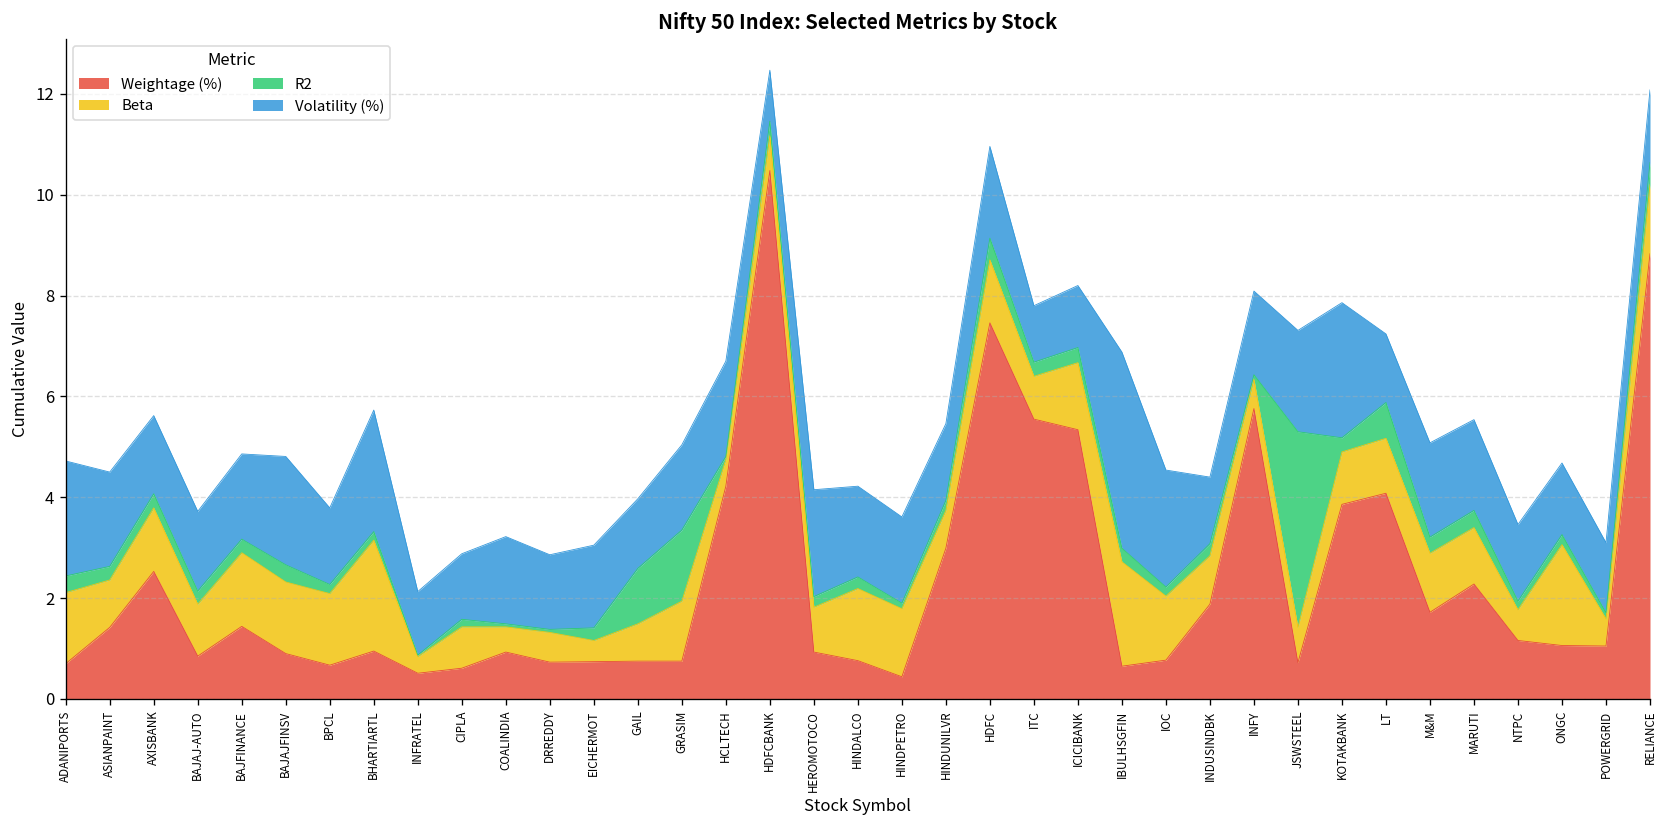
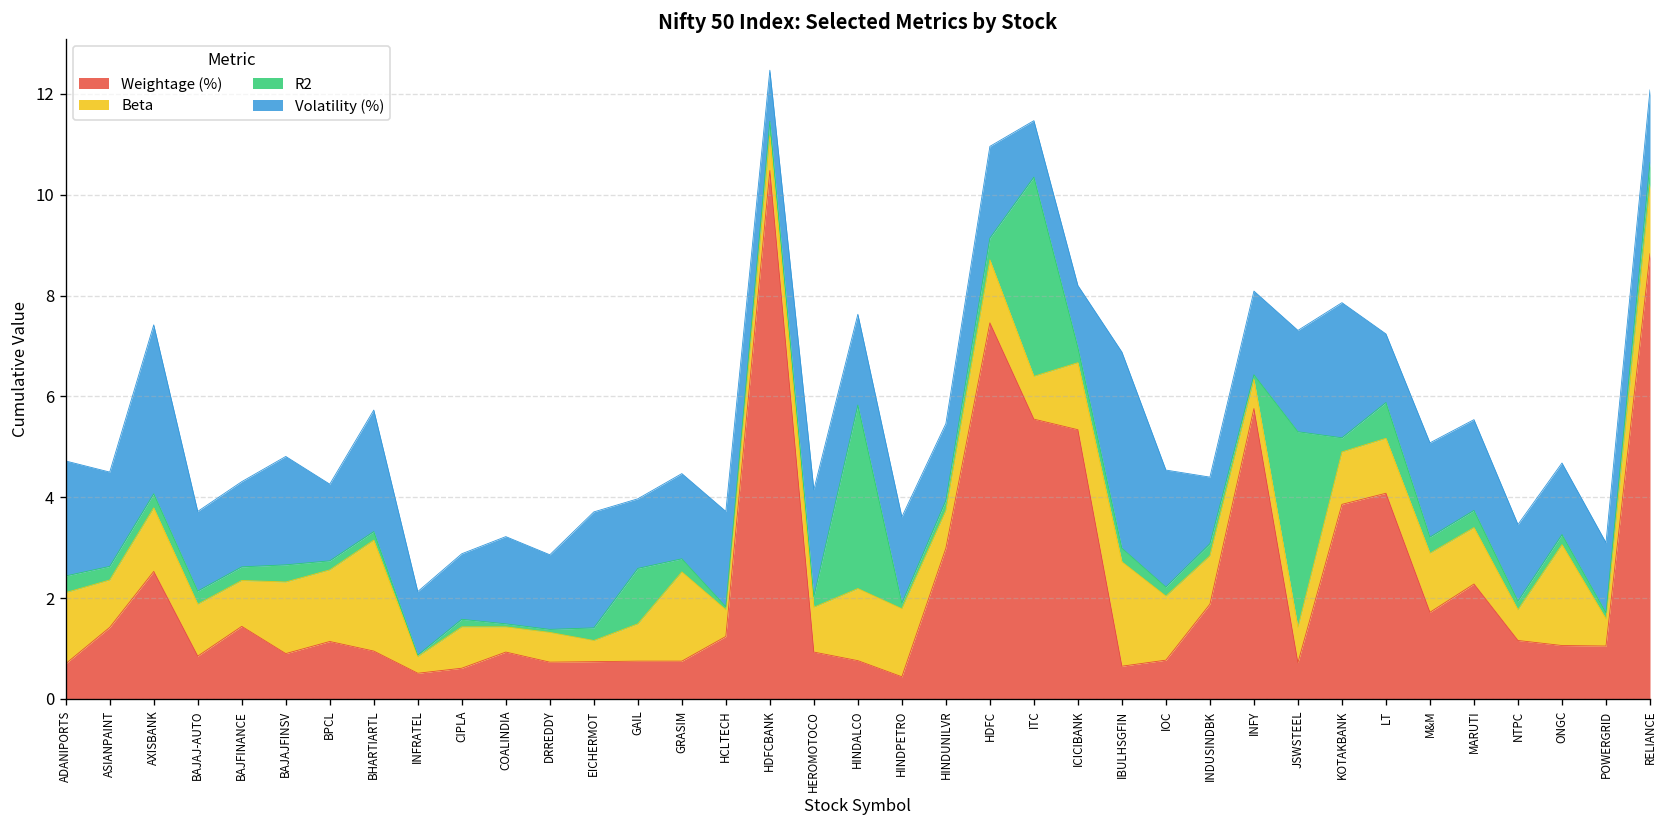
Volatility (%), AXISBANK: 1.5 -> 3.3
Beta, BAJFINANCE: 1.5 -> 0.9
Weightage (%), BPCL: 0.7 -> 1.1
Volatility (%), EICHERMOT: 1.6 -> 2.3
Beta, GRASIM: 1.2 -> 1.8
R2, GRASIM: 1.4 -> 0.3
Weightage (%), HCLTECH: 4.2 -> 1.2
R2, HINDALCO: 0.2 -> 3.6
R2, ITC: 0.3 -> 4.0
